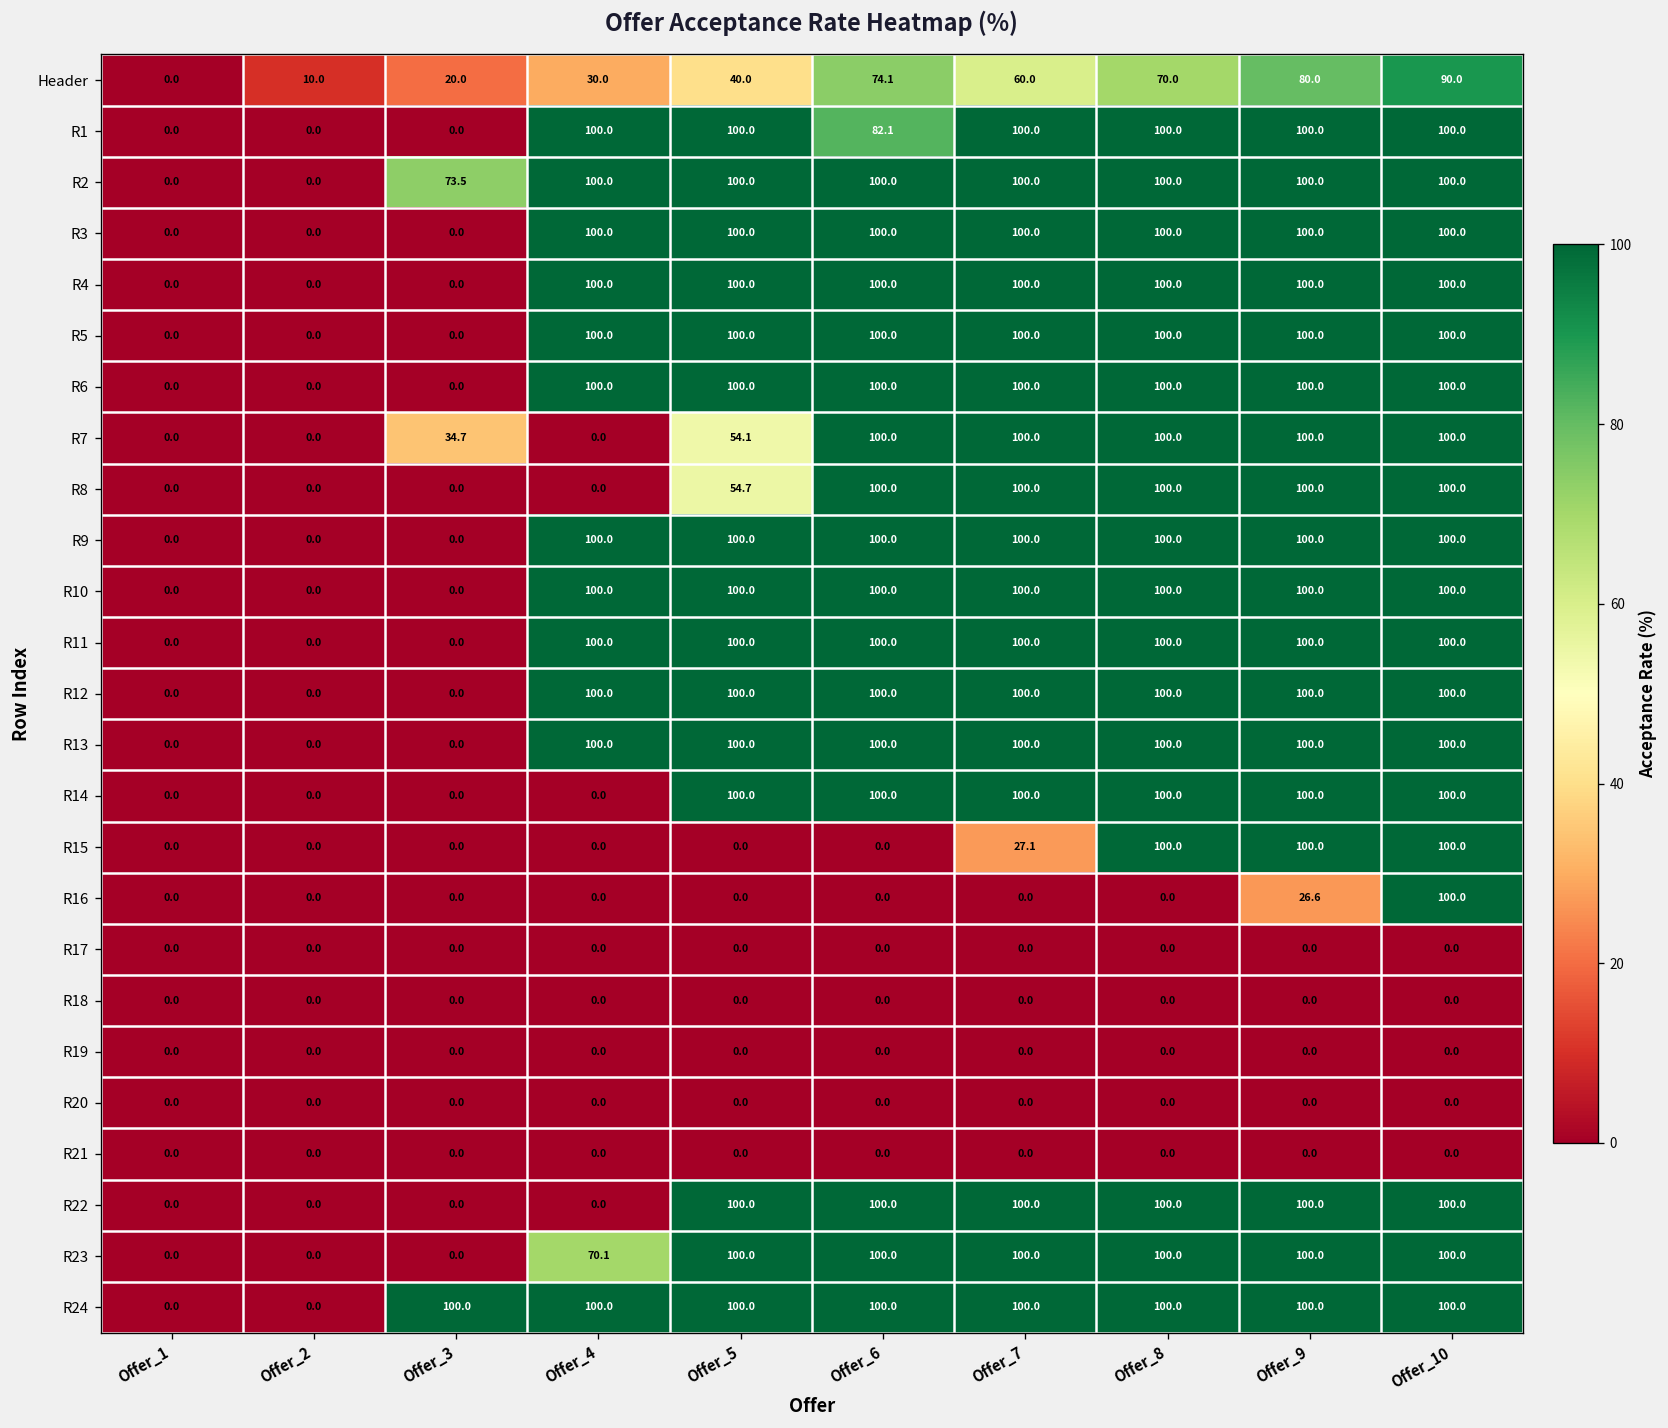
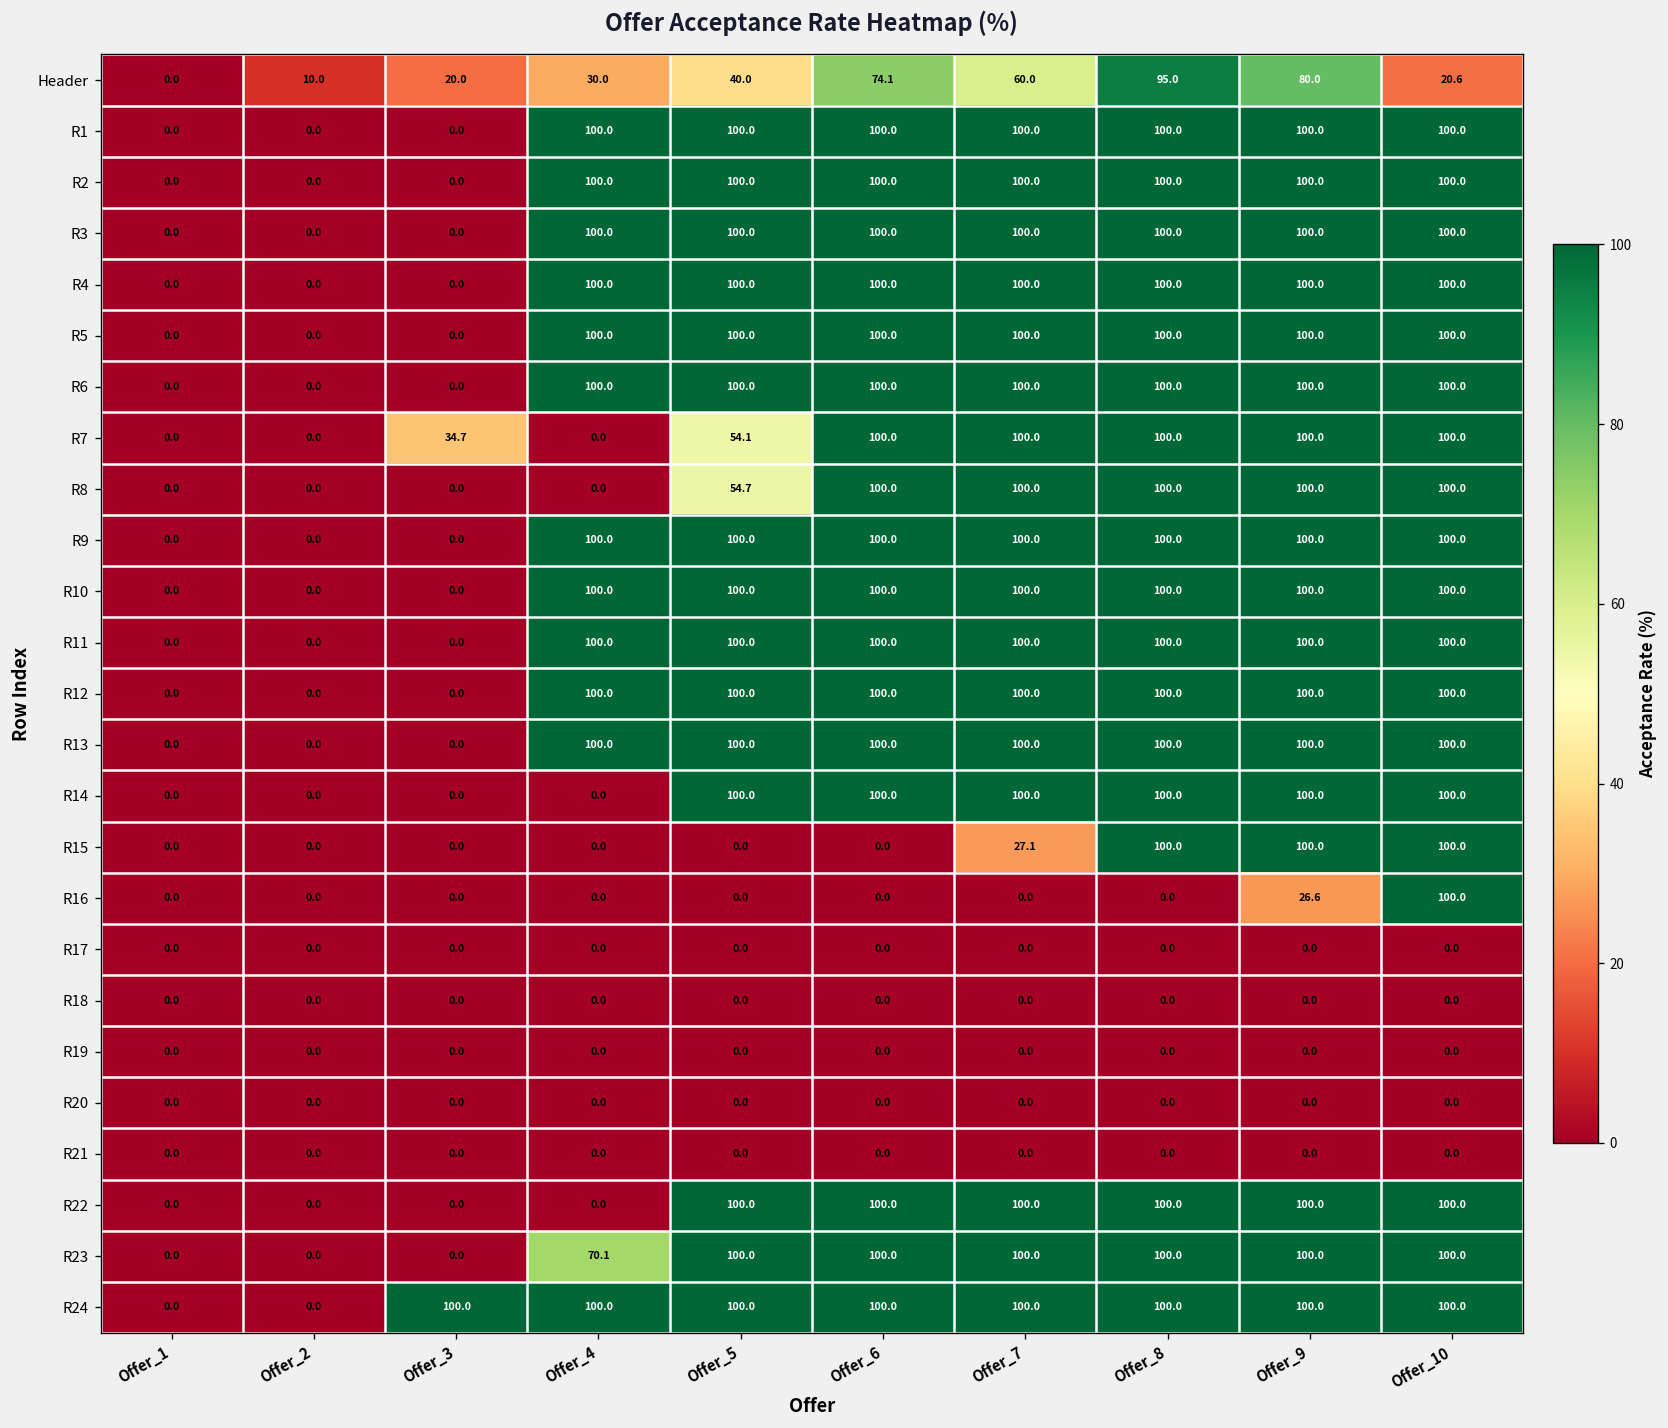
Header, Offer_8: 70.0 -> 95.0
Header, Offer_10: 90.0 -> 20.6
R1, Offer_6: 82.1 -> 100.0
R2, Offer_3: 73.5 -> 0.0
